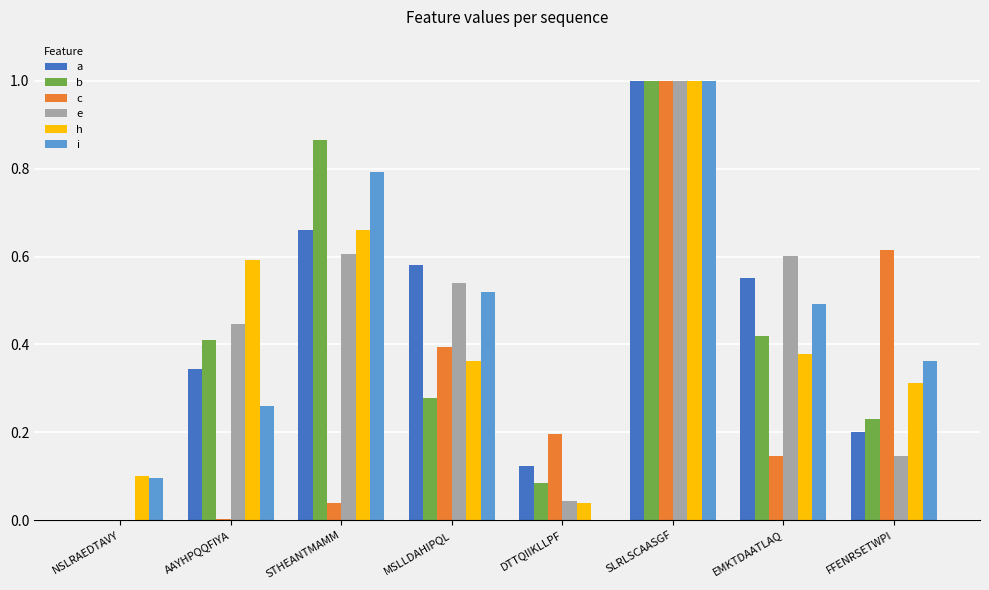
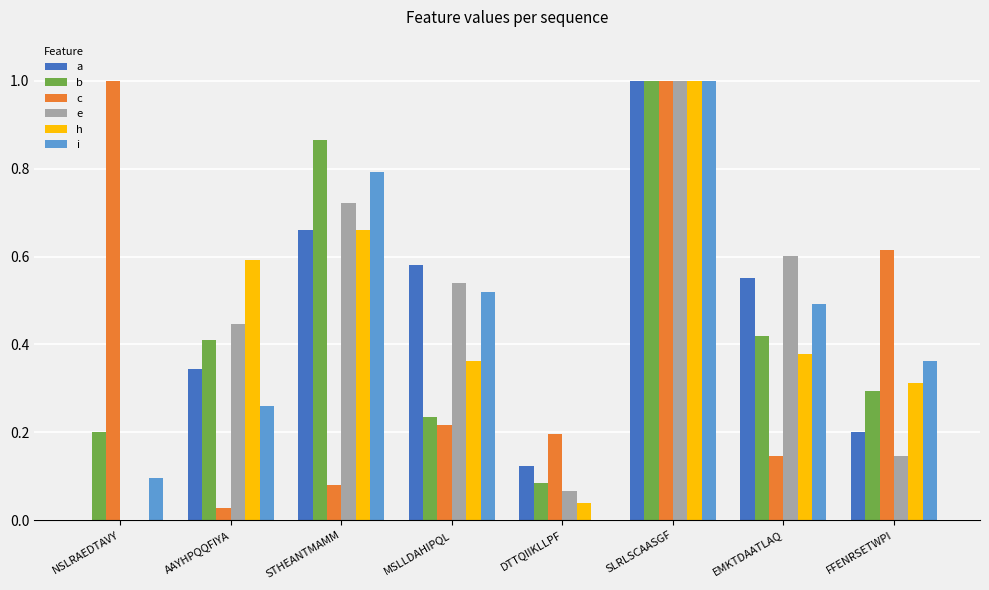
b, NSLRAEDTAVY: 0.0 -> 0.2
c, NSLRAEDTAVY: 0 -> 1
h, NSLRAEDTAVY: 0.1 -> 0.0
c, AAYHPQQFIYA: 0.00 -> 0.03
c, STHEANTMAMM: 0.04 -> 0.08
e, STHEANTMAMM: 0.61 -> 0.72
b, MSLLDAHIPQL: 0.28 -> 0.24
c, MSLLDAHIPQL: 0.39 -> 0.22
e, DTTQIIKLLPF: 0.04 -> 0.07
b, FFENRSETWPI: 0.23 -> 0.29
